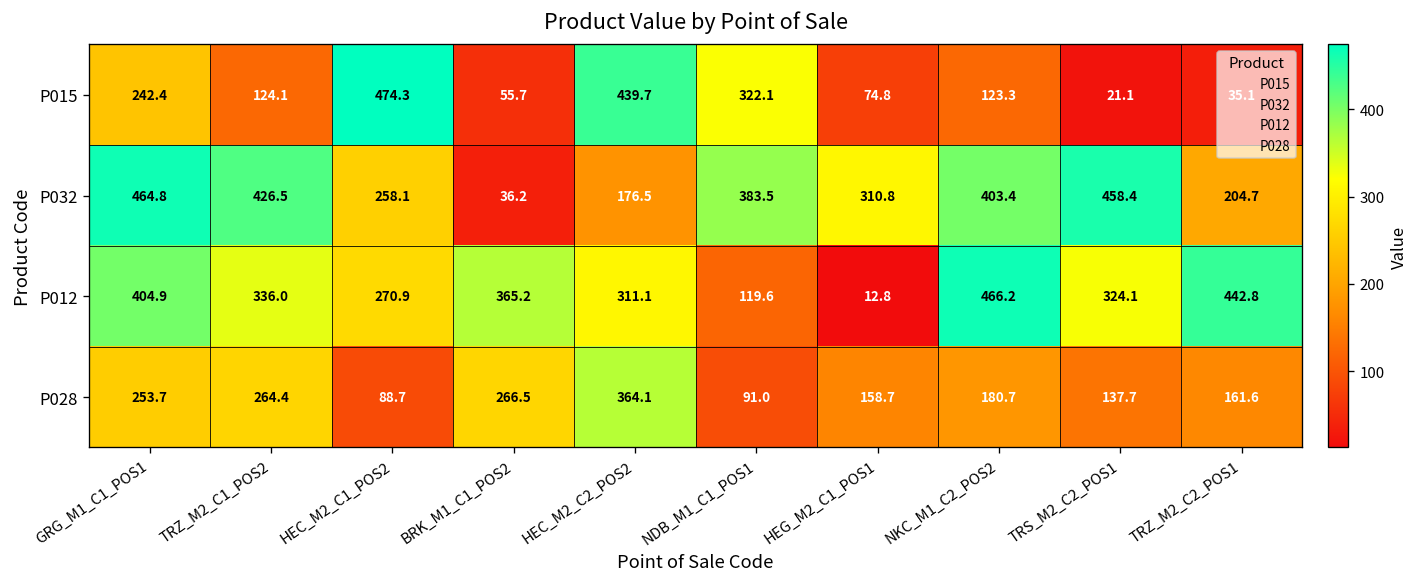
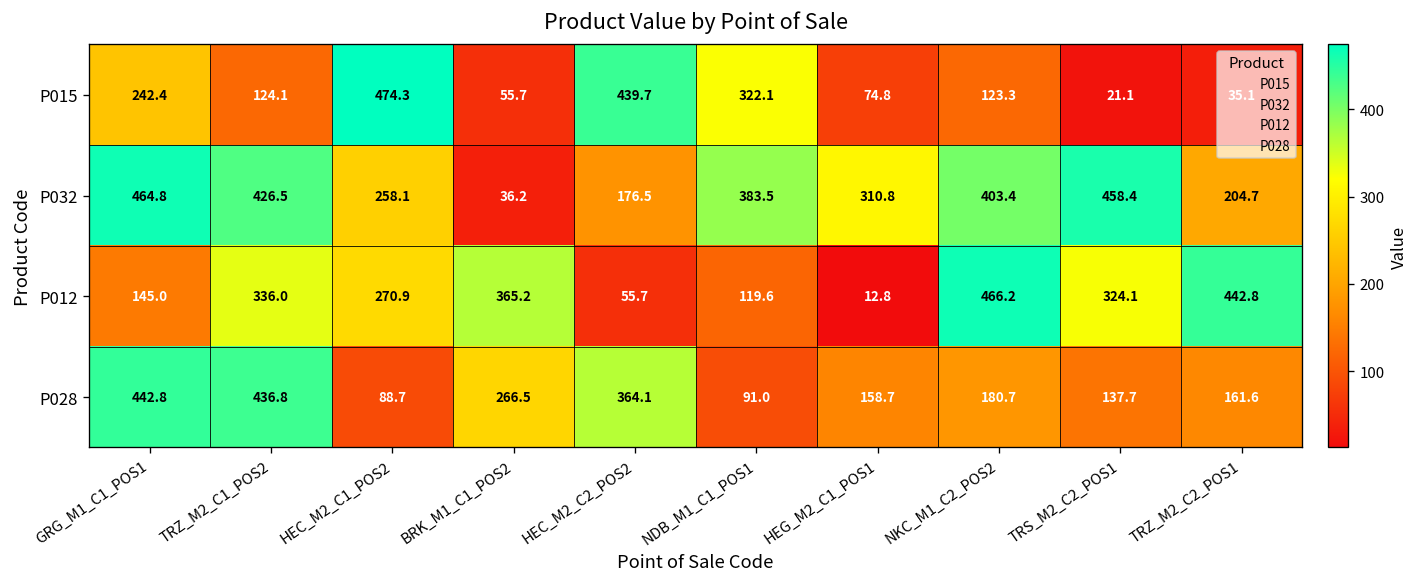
P012, GRG_M1_C1_POS1: 404.9 -> 145.0
P012, HEC_M2_C2_POS2: 311.1 -> 55.7
P028, GRG_M1_C1_POS1: 253.7 -> 442.8
P028, TRZ_M2_C1_POS2: 264.4 -> 436.8
